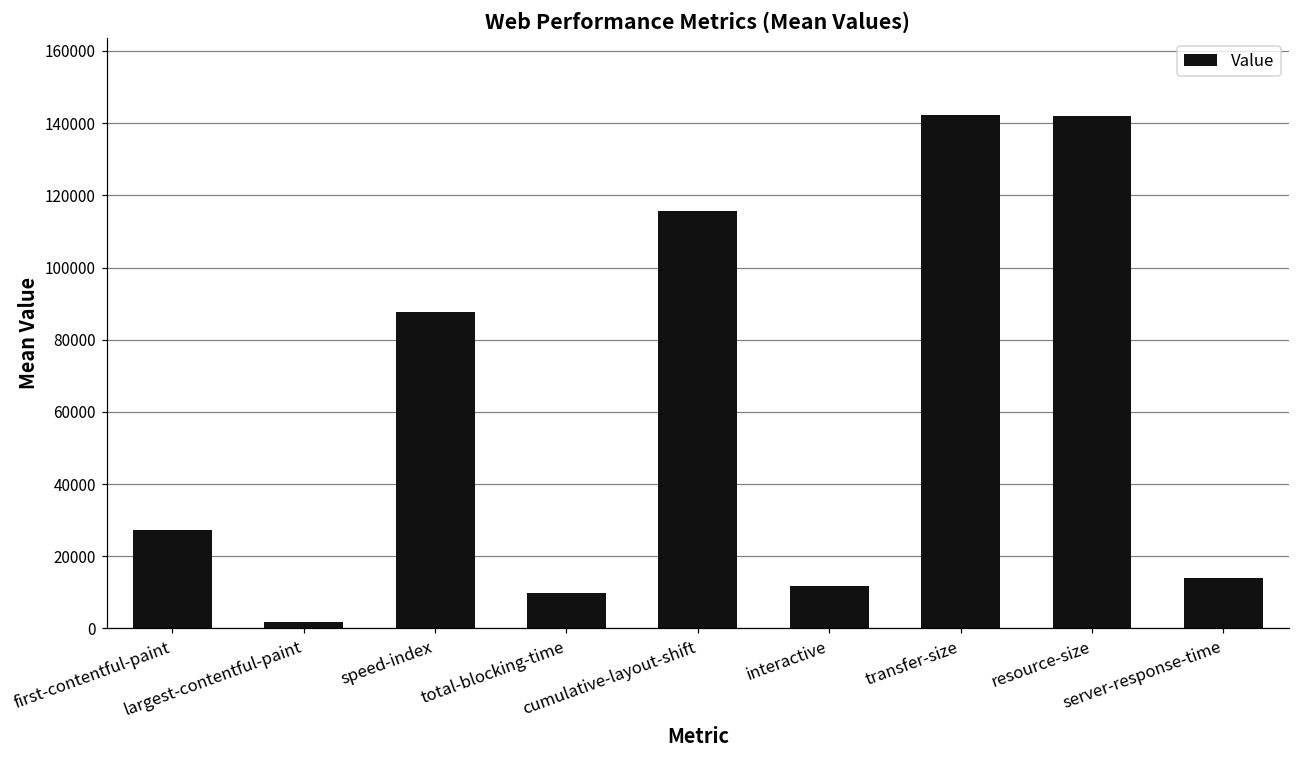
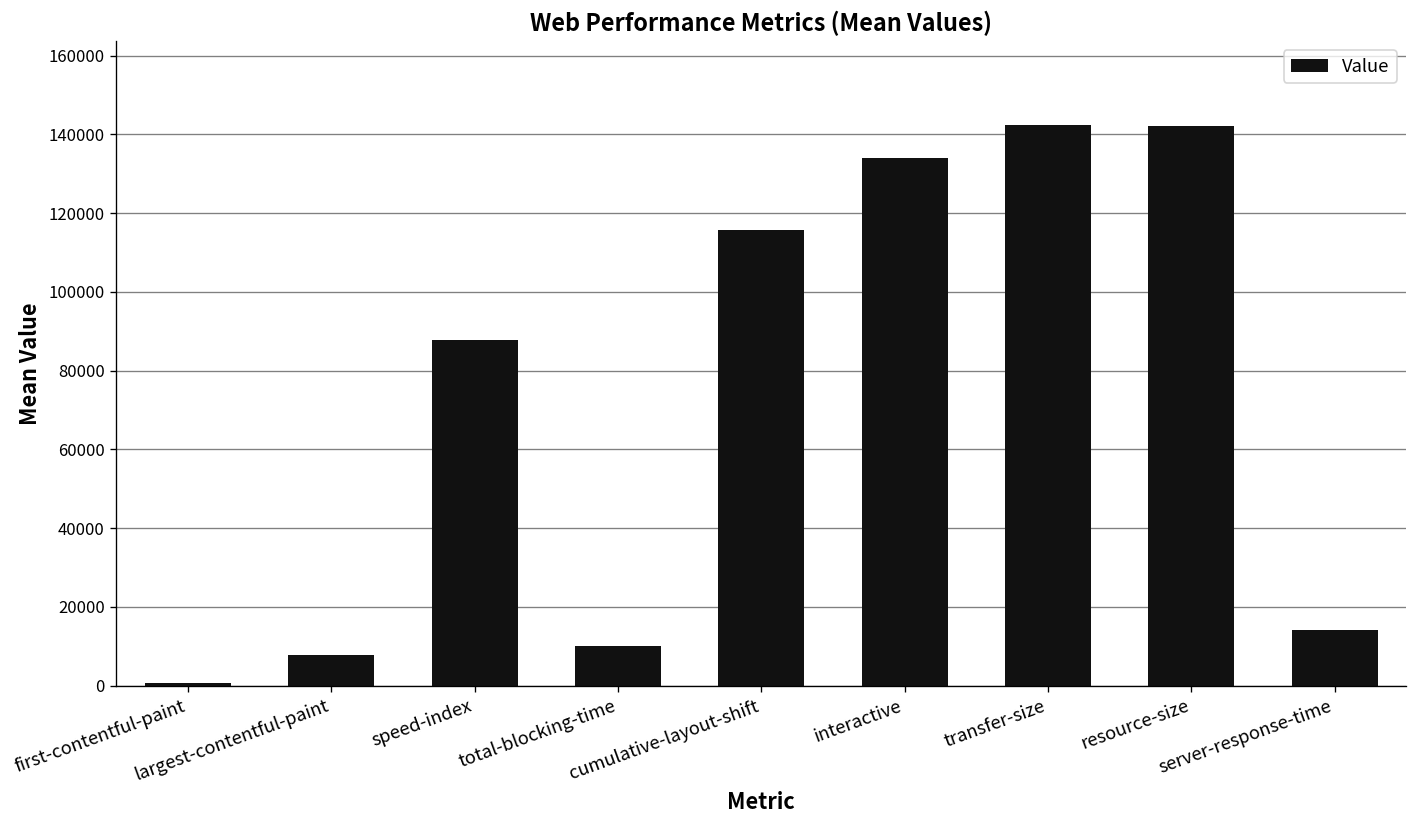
first-contentful-paint: 27000 -> 1000
largest-contentful-paint: 2000 -> 8000
interactive: 12000 -> 134000
